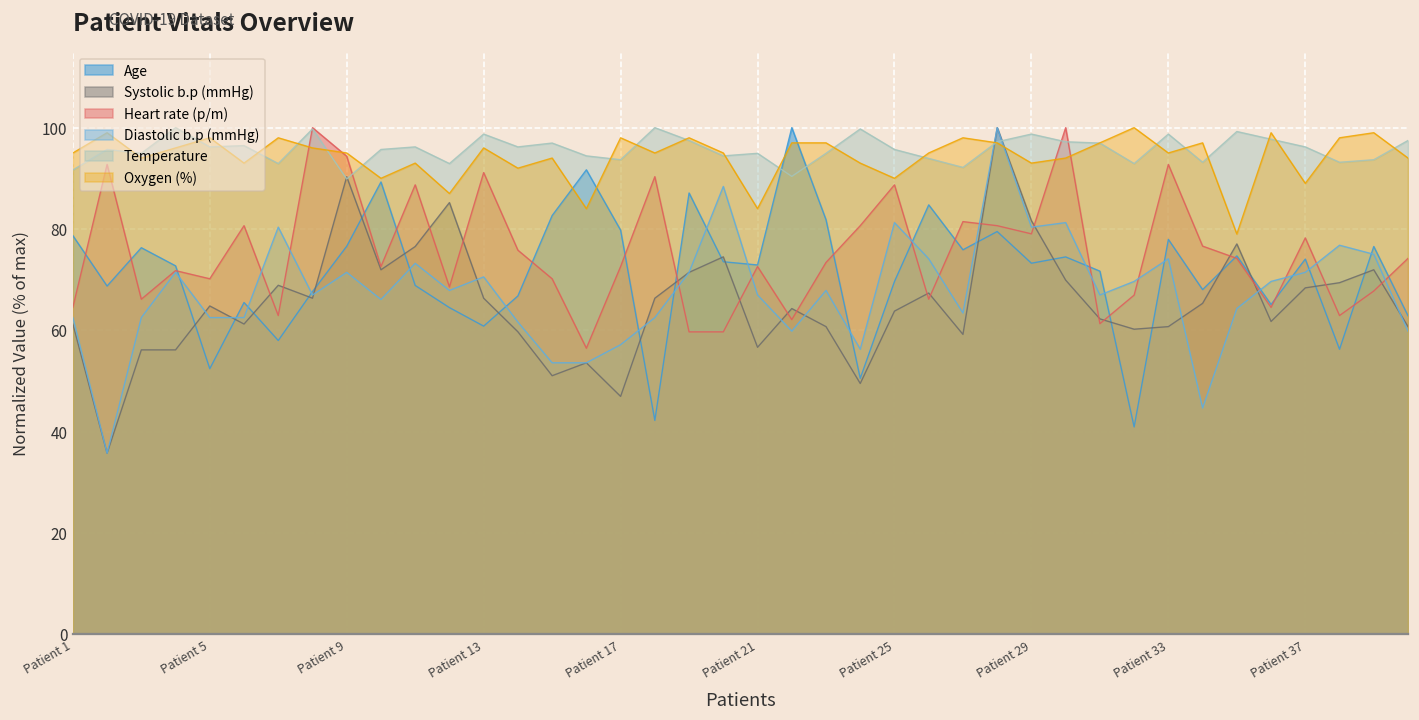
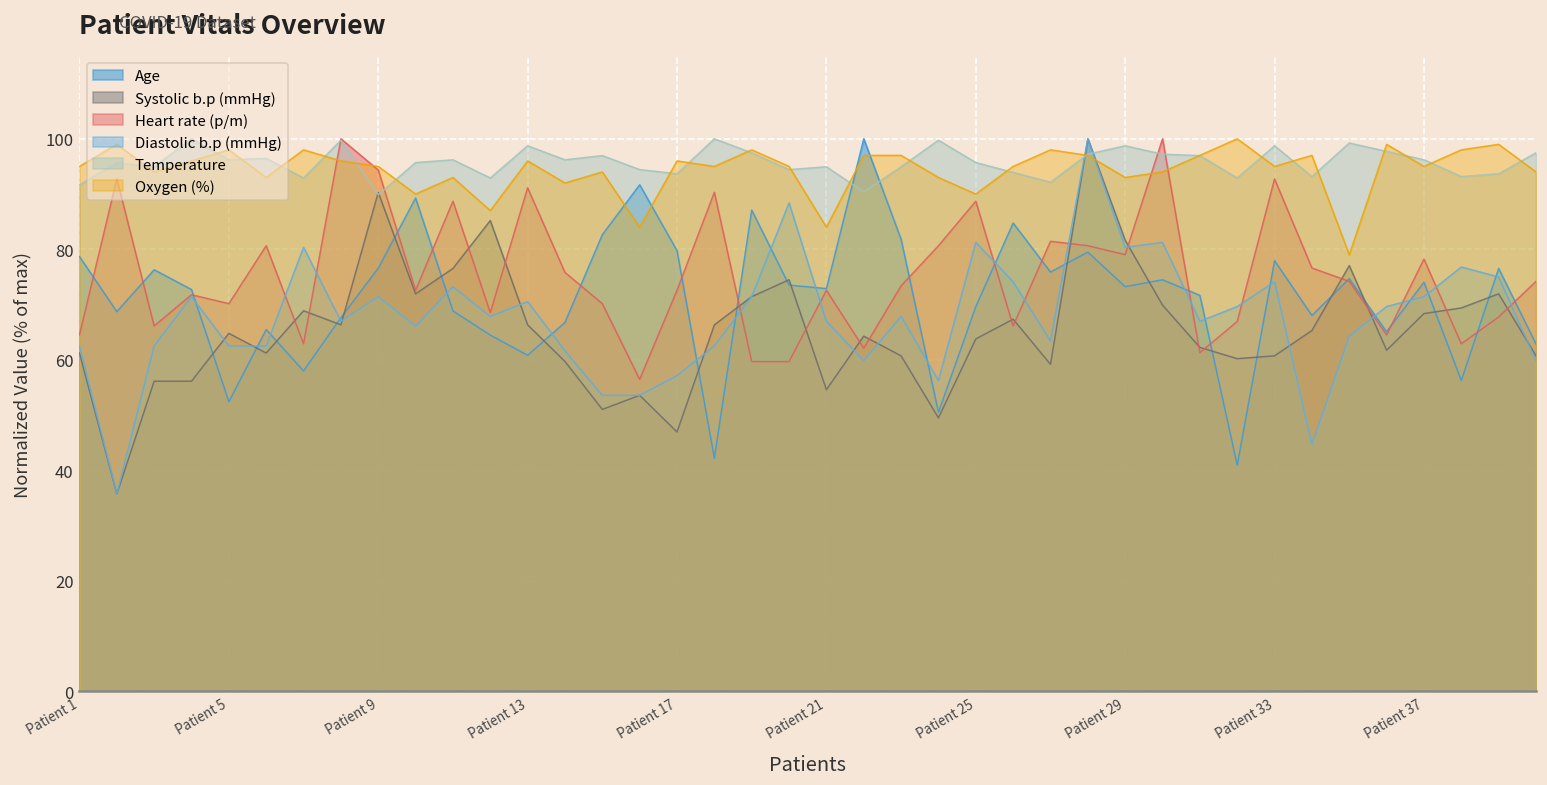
Oxygen (%), Patient 17: 98 -> 96
Systolic b.p (mmHg), Patient 21: 57 -> 55
Oxygen (%), Patient 37: 89 -> 95
